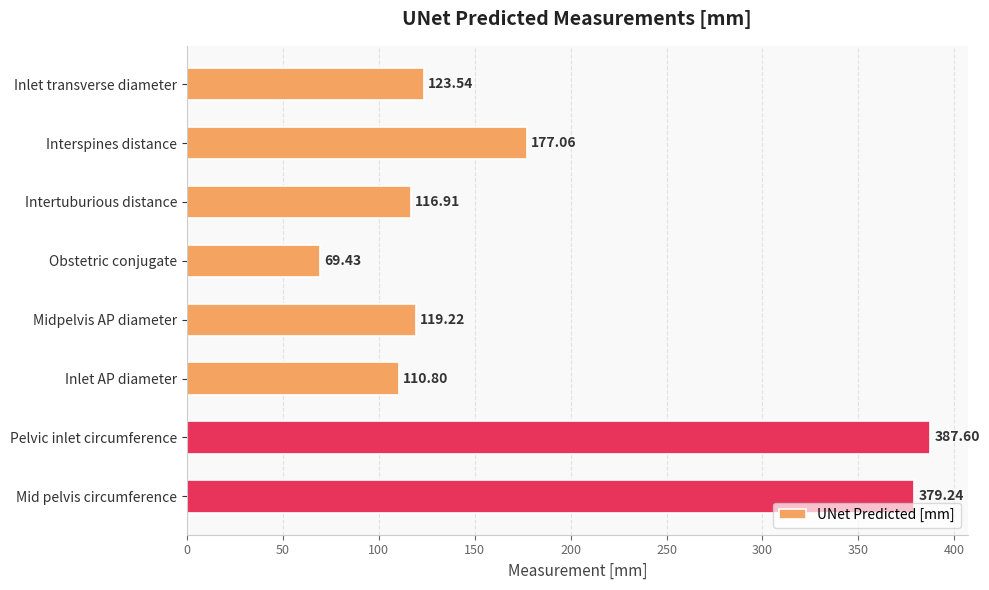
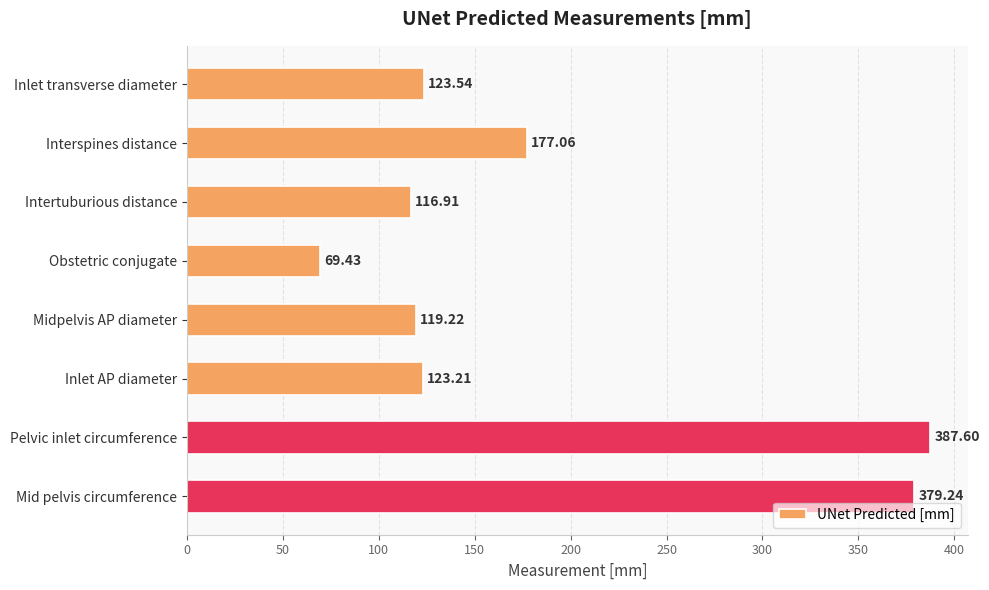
Inlet AP diameter: 110.80 -> 123.21
